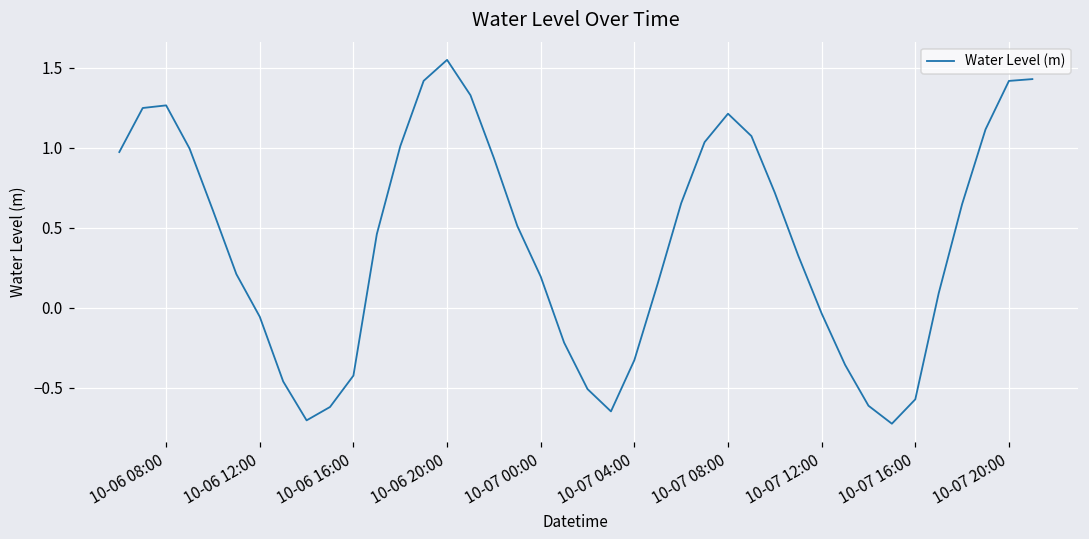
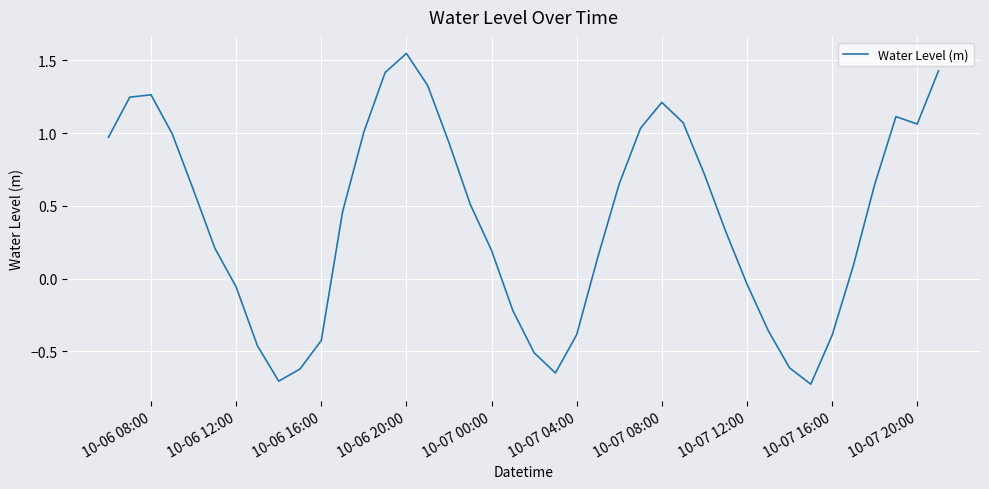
10-07 04:00: -0.33 -> -0.38
10-07 16:00: -0.57 -> -0.39
10-07 20:00: 1.42 -> 1.06
